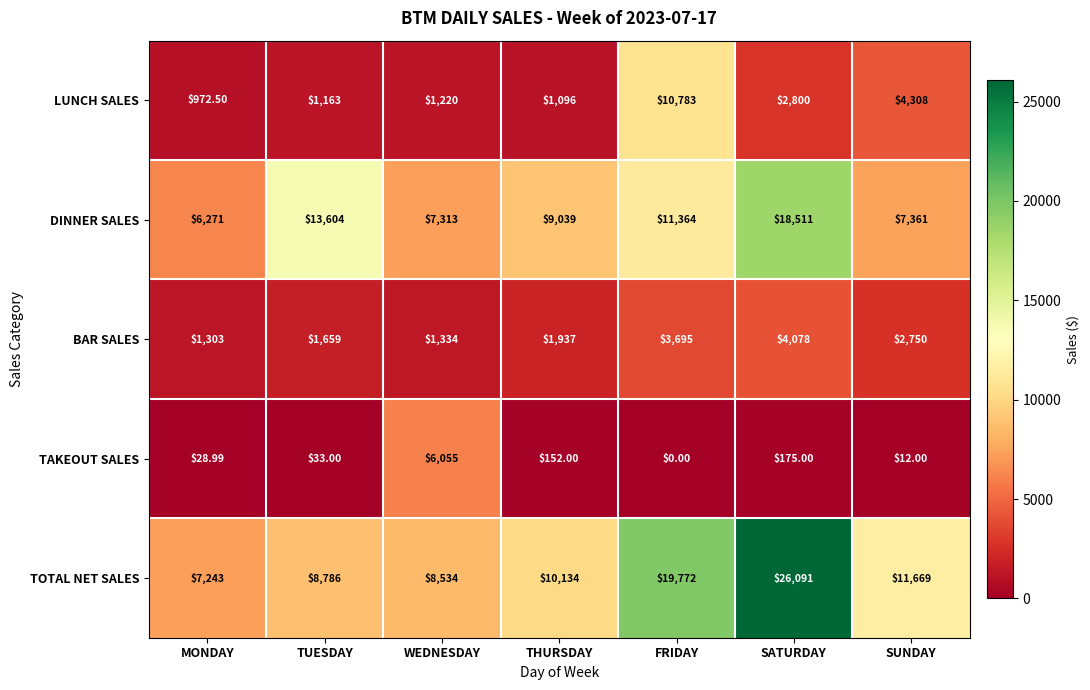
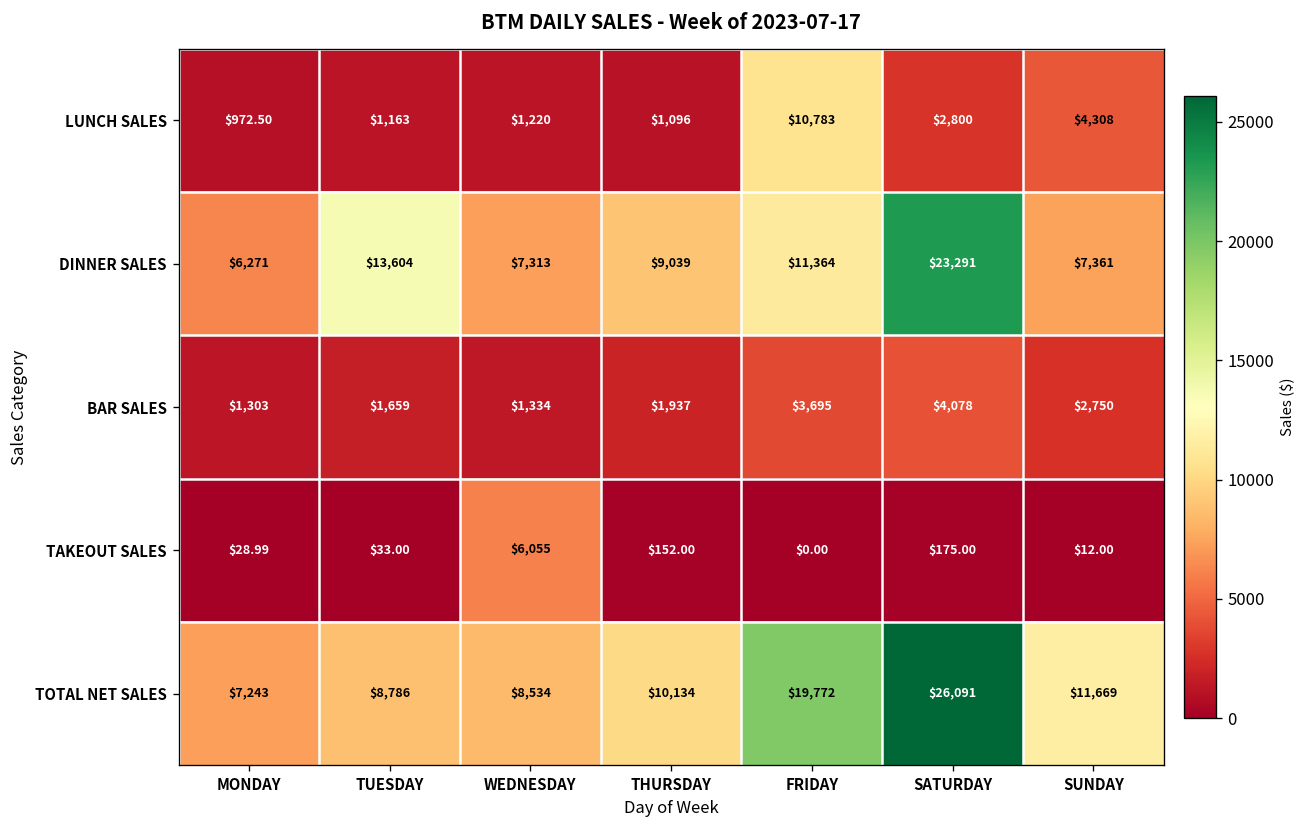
DINNER SALES, SATURDAY: $18,511 -> $23,291
